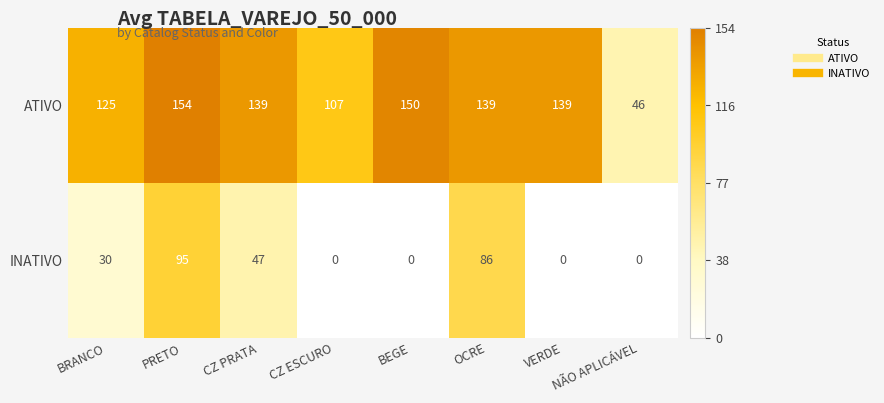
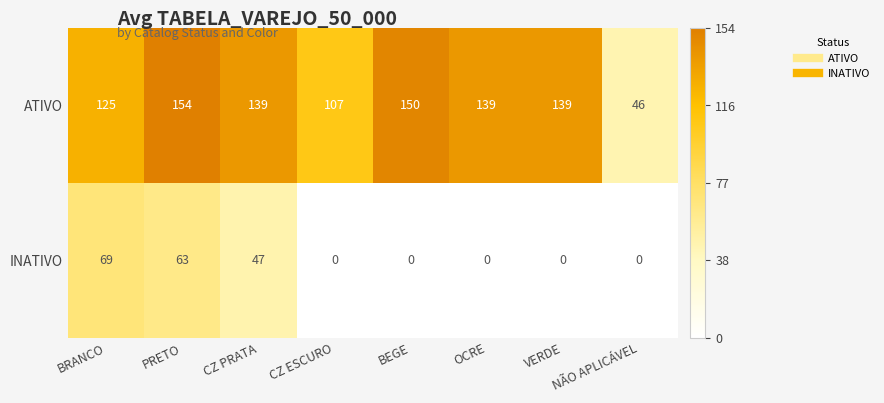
INATIVO, BRANCO: 30 -> 69
INATIVO, PRETO: 95 -> 63
INATIVO, OCRE: 86 -> 0
